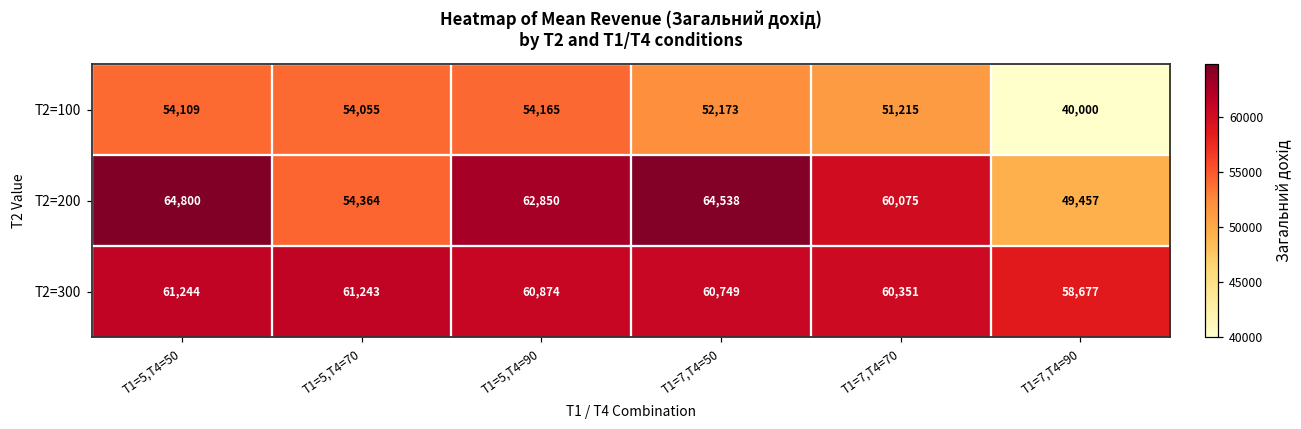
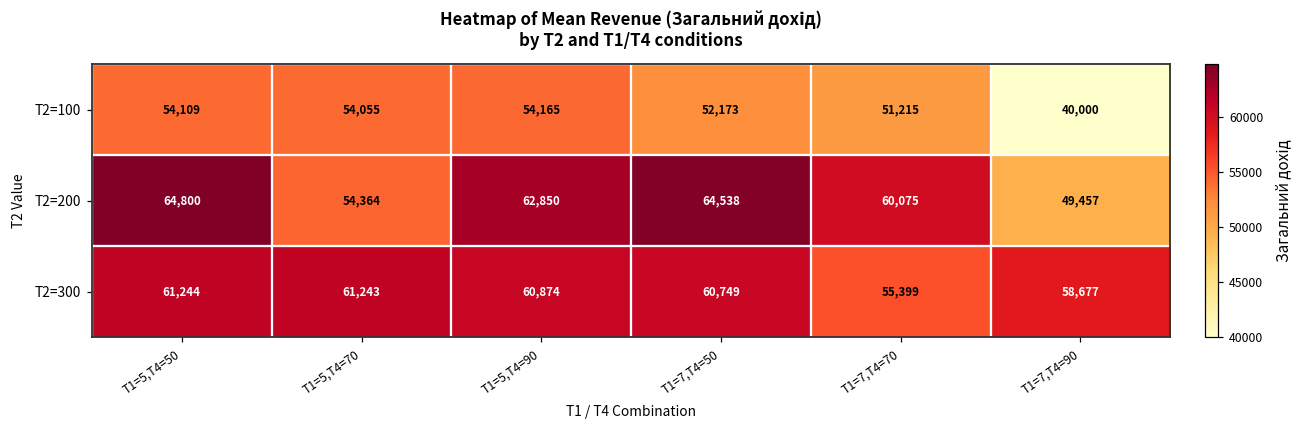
T2=300, T1=7,T4=70: 60,351 -> 55,399
